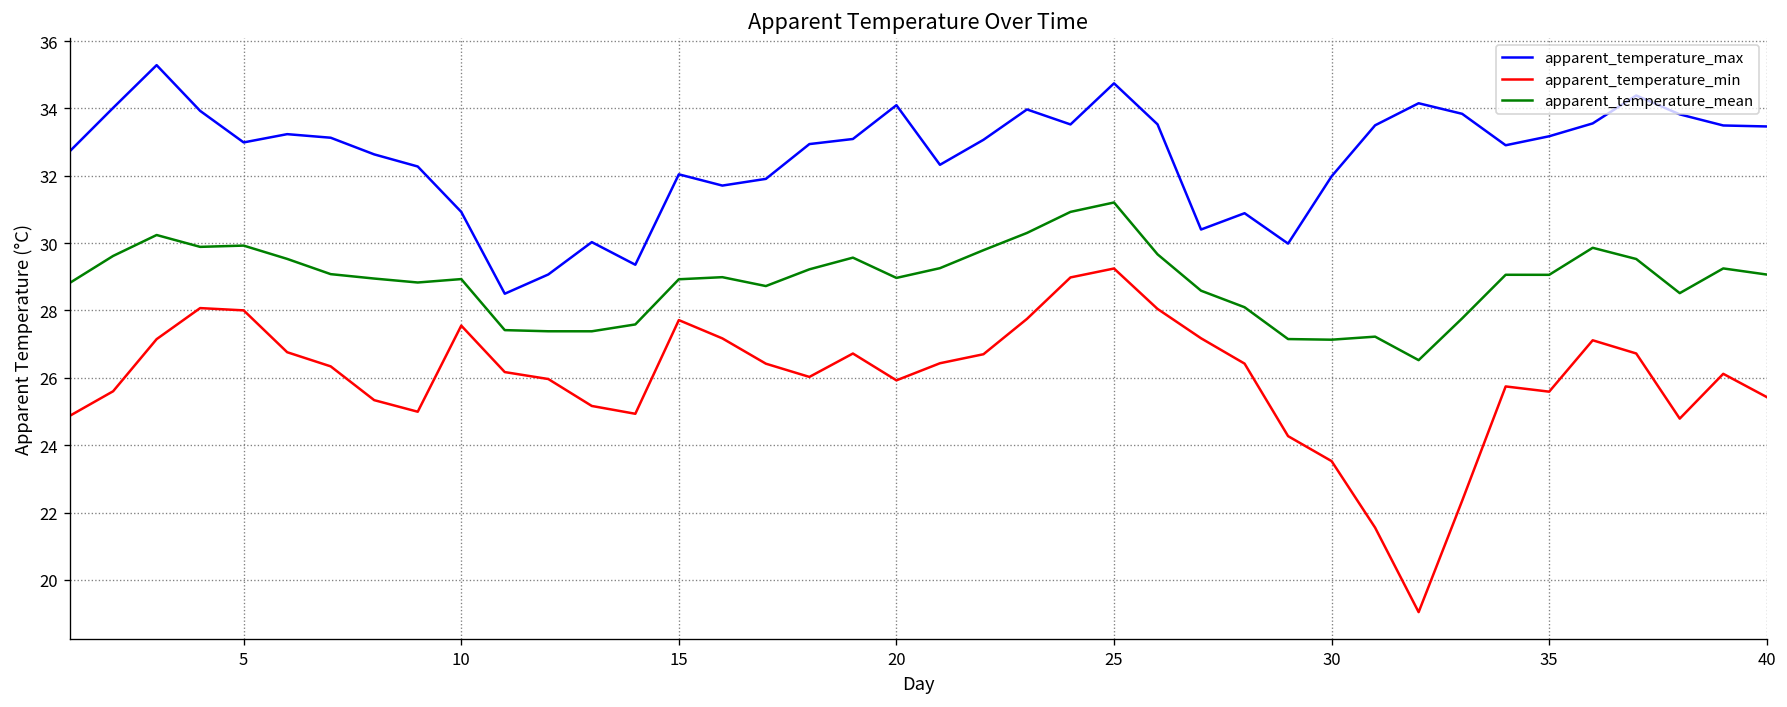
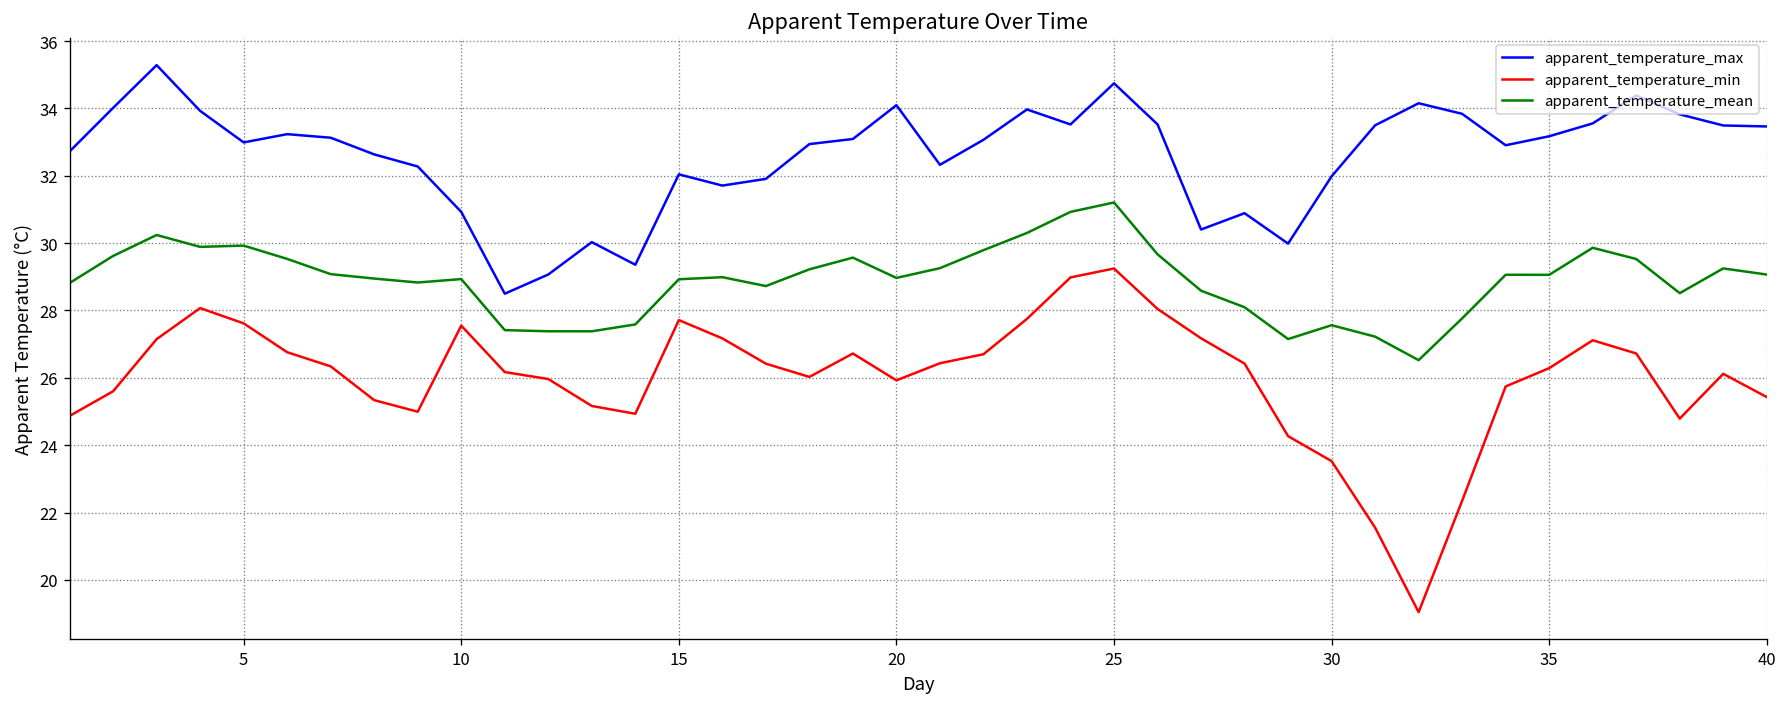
apparent_temperature_min, 5: 28.0 -> 27.6
apparent_temperature_mean, 30: 27.1 -> 27.6
apparent_temperature_min, 35: 25.6 -> 26.3
